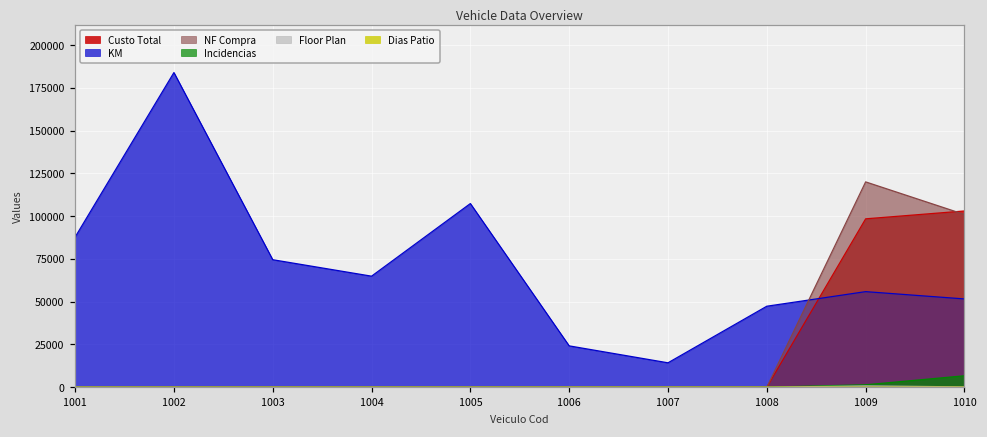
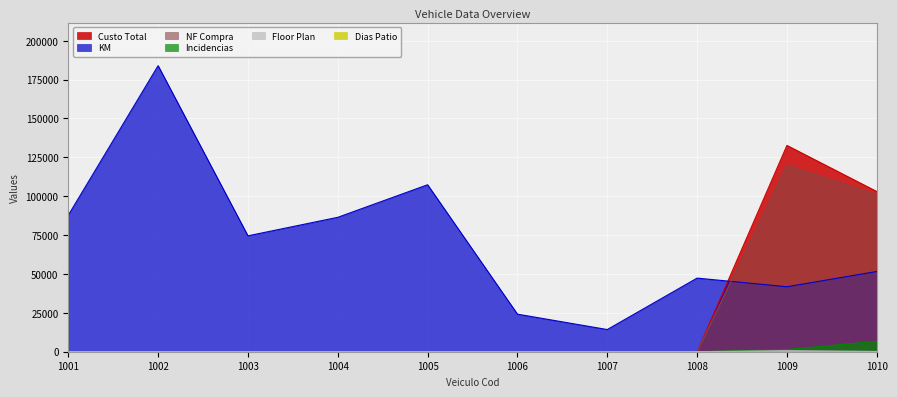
KM, 1004: 65000 -> 86000
Custo Total, 1009: 98000 -> 133000
KM, 1009: 56000 -> 42000
